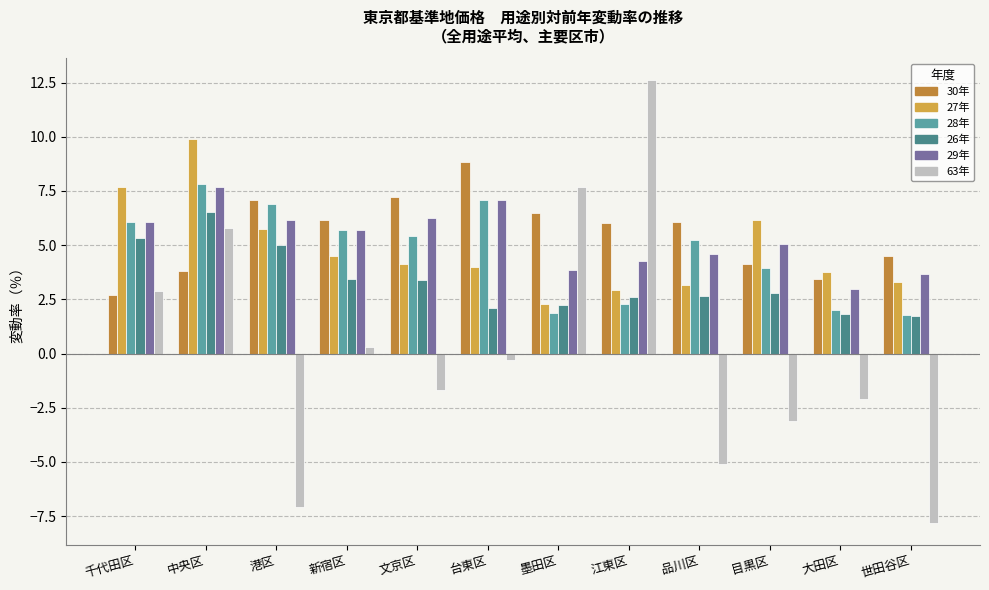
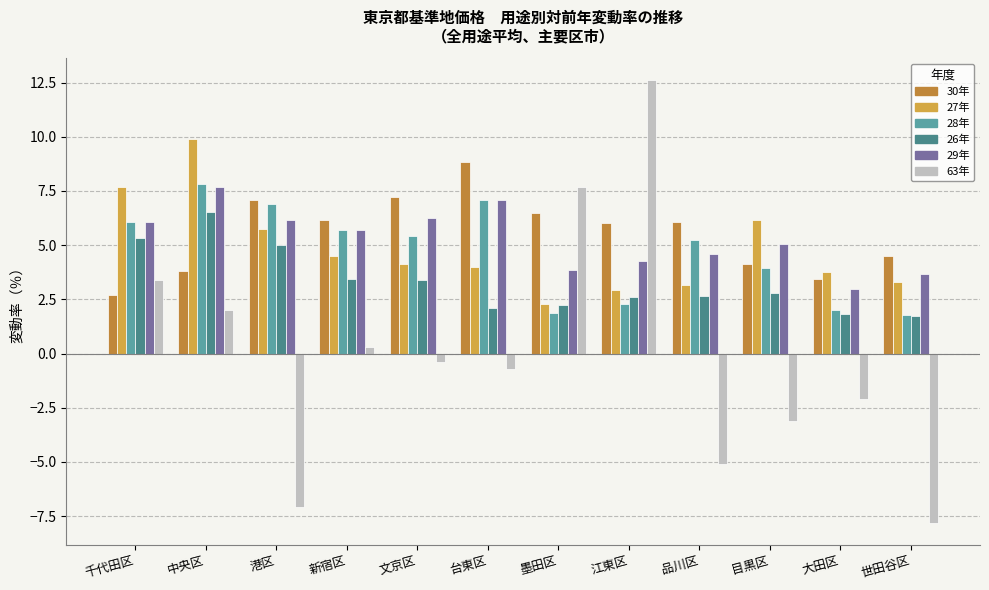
63年, 千代田区: 2.9 -> 3.4
63年, 中央区: 5.8 -> 2.0
63年, 文京区: -1.7 -> -0.4
63年, 台東区: -0.3 -> -0.7
